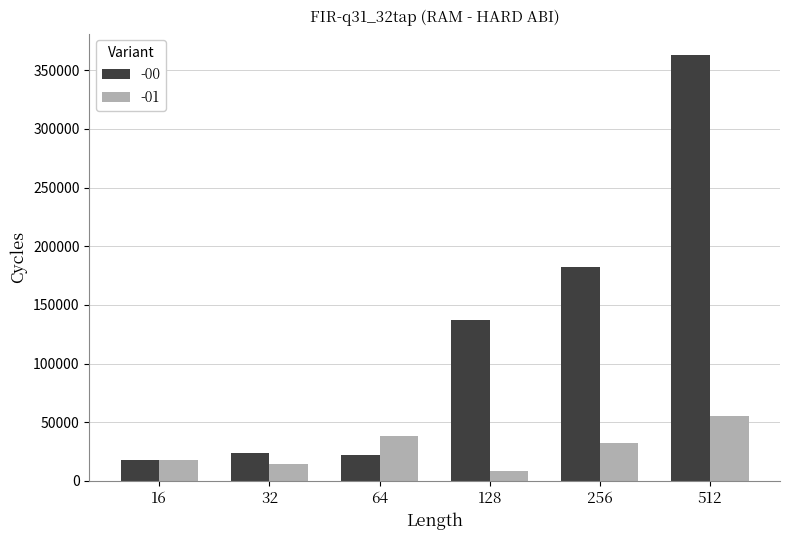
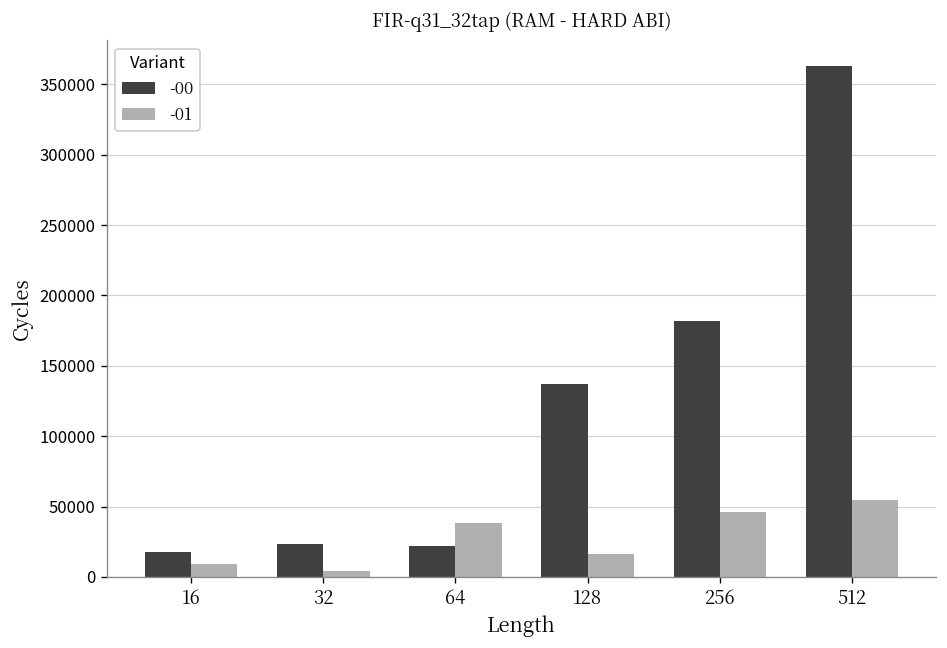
-01, 16: 18000 -> 9000
-01, 32: 14000 -> 4000
-01, 128: 8000 -> 16000
-01, 256: 32000 -> 46000
